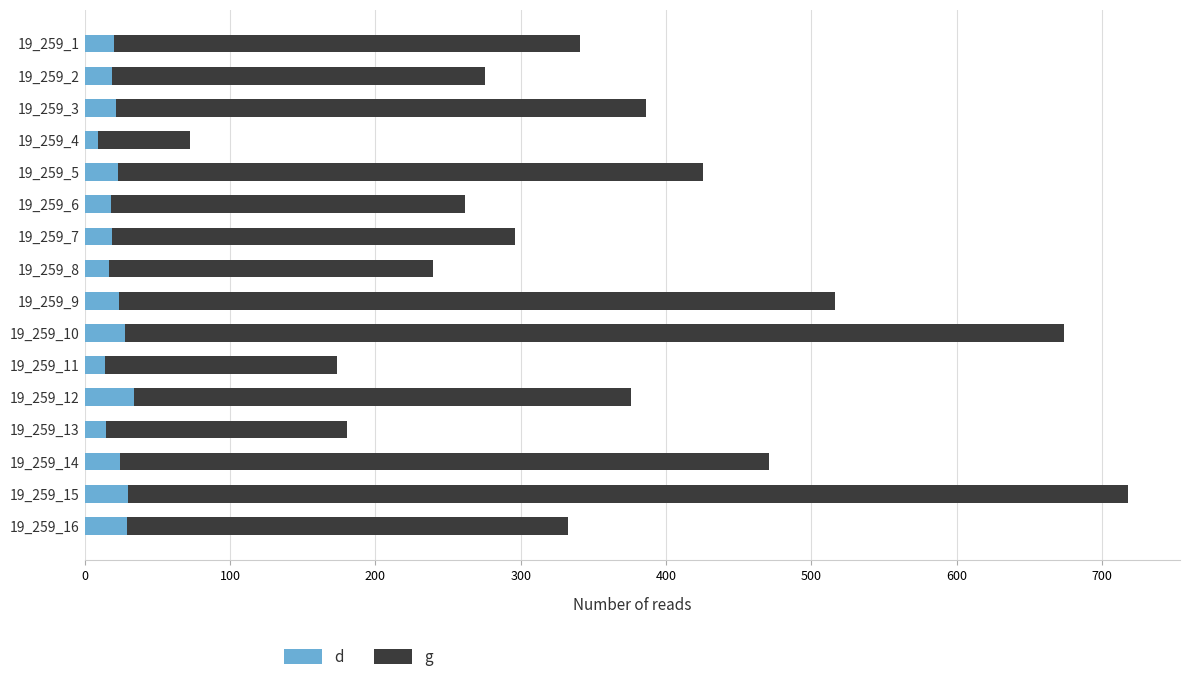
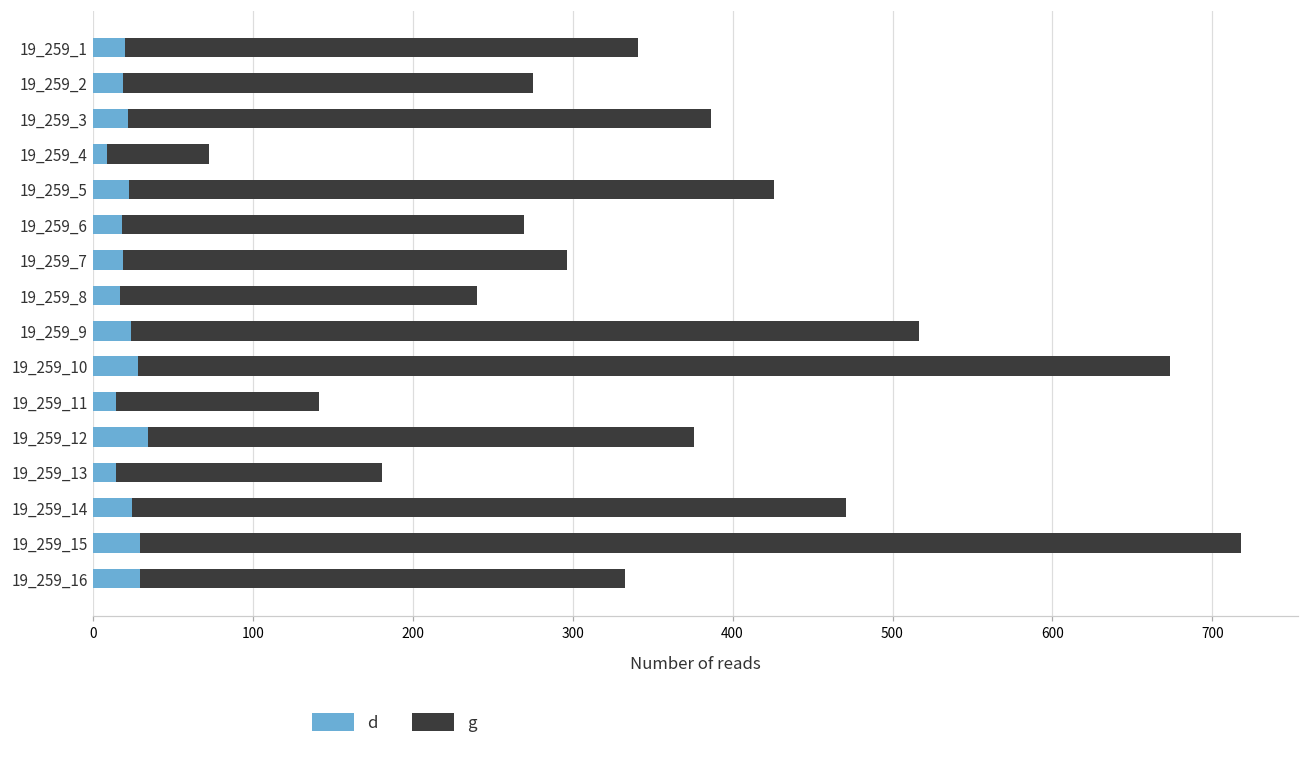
g, 19_259_6: 244 -> 252
g, 19_259_11: 159 -> 127
